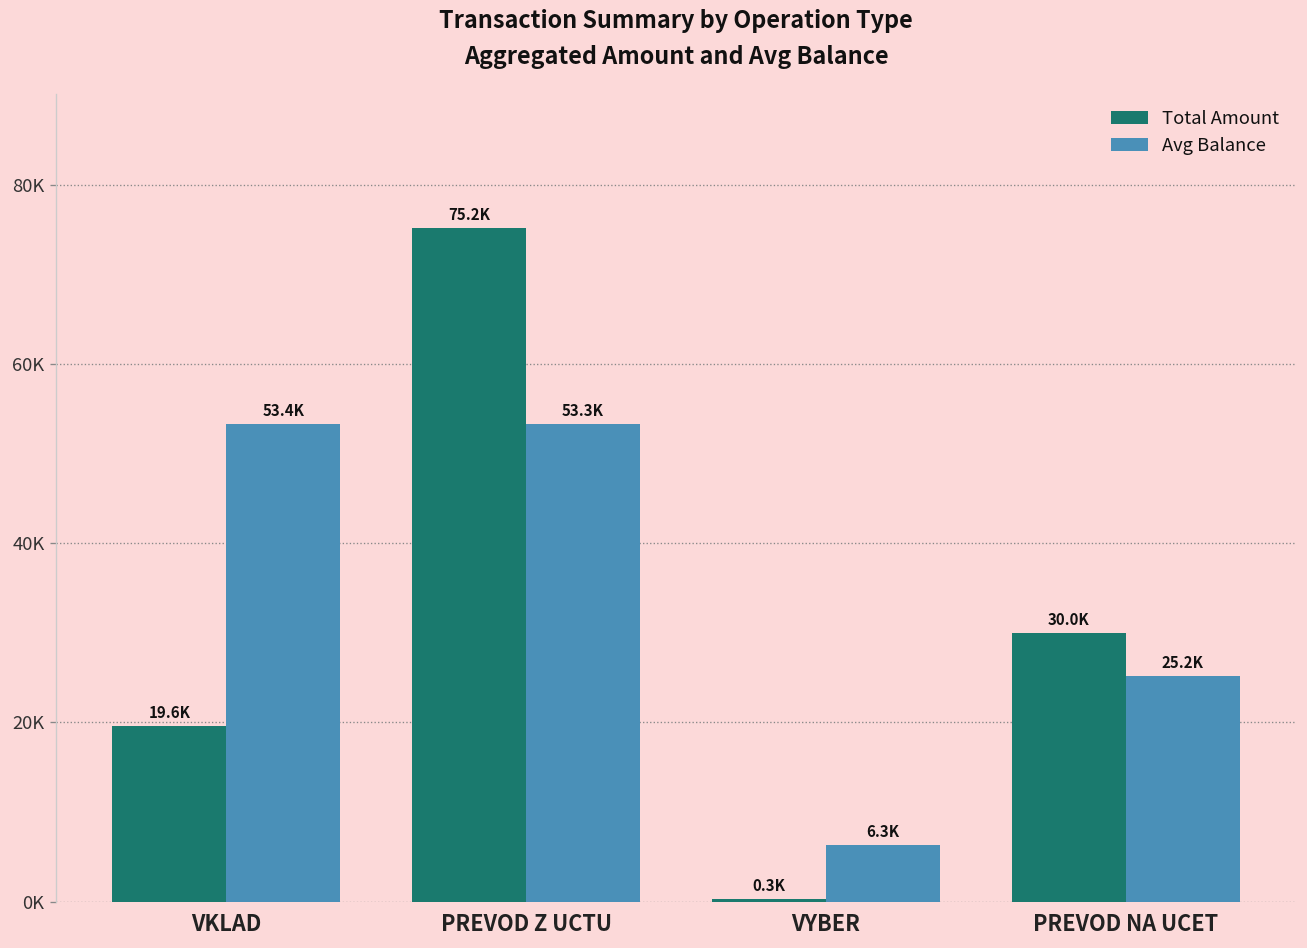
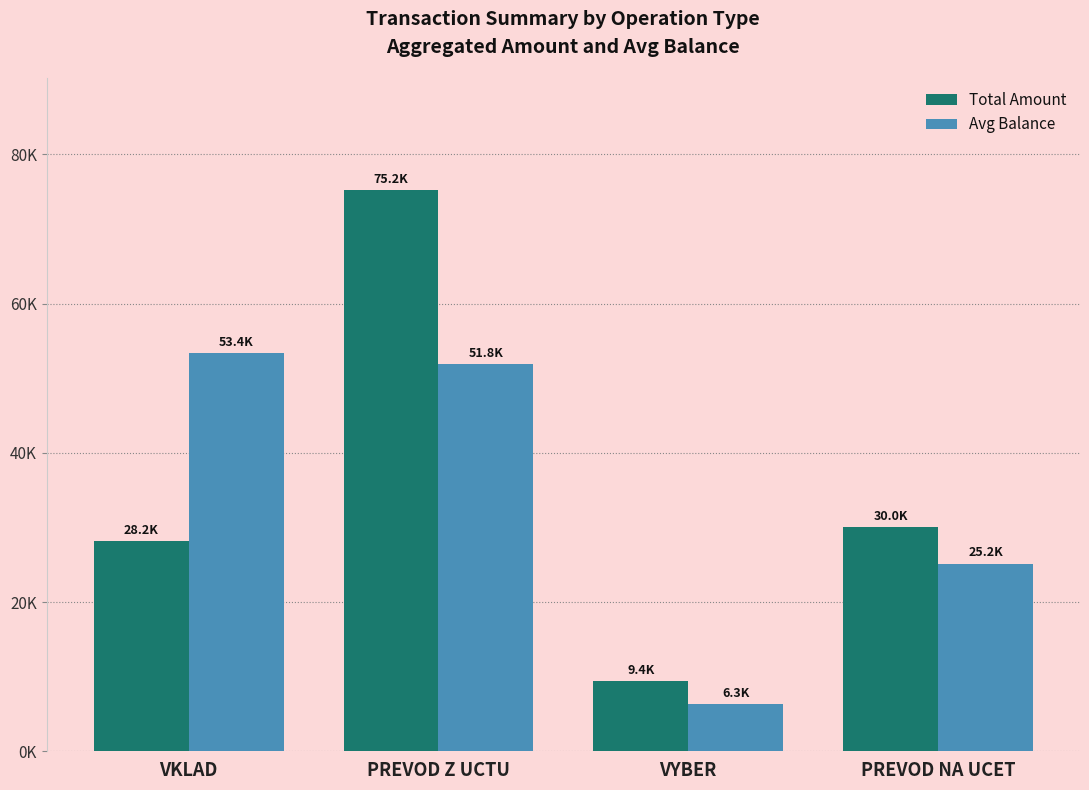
Total Amount, VKLAD: 19.6K -> 28.2K
Avg Balance, PREVOD Z UCTU: 53.3K -> 51.8K
Total Amount, VYBER: 0.3K -> 9.4K
